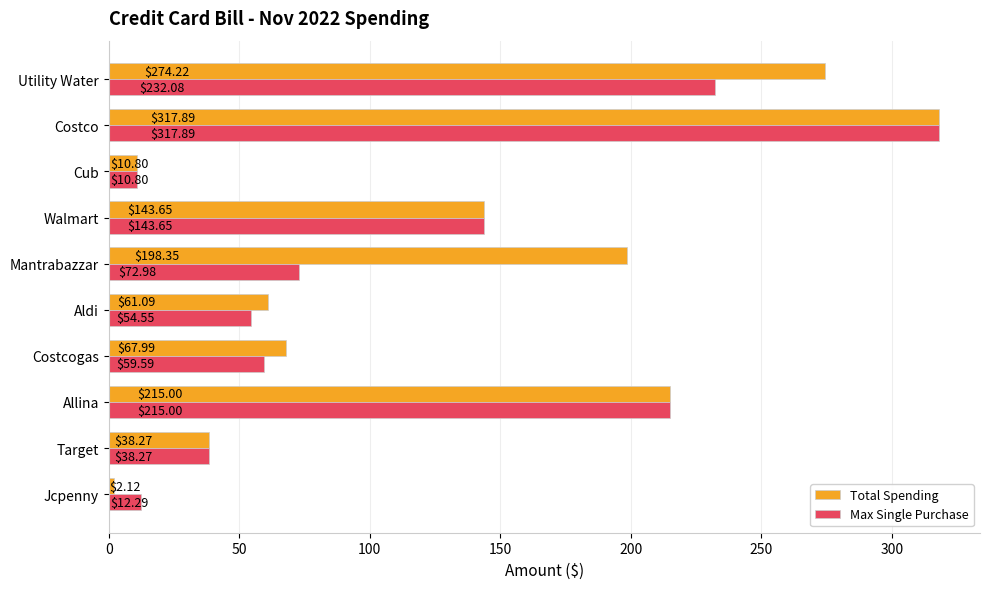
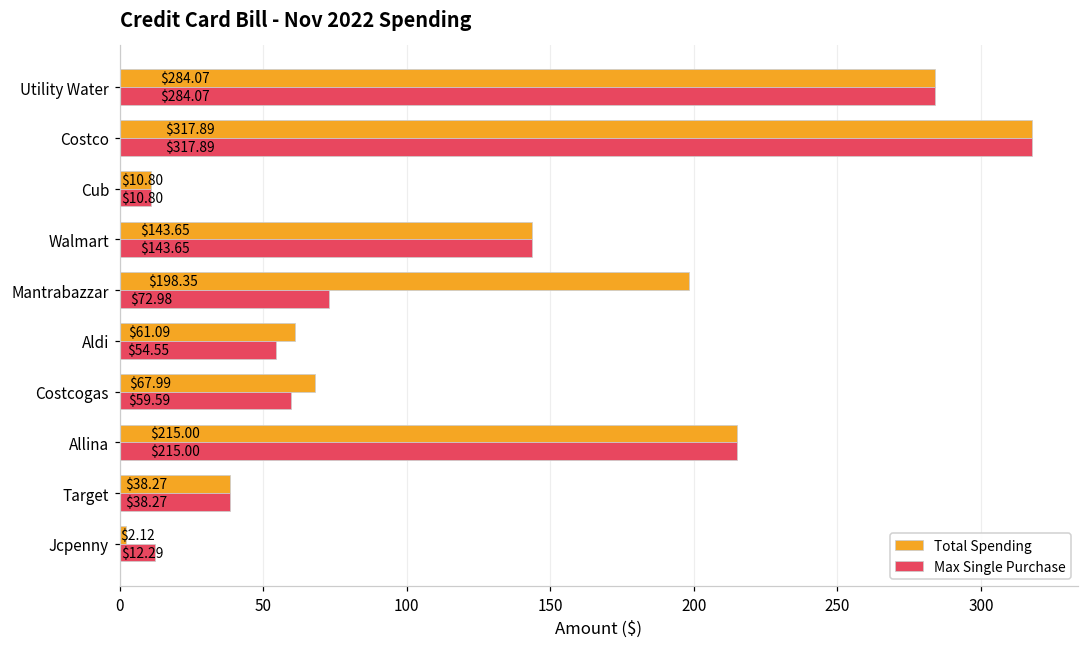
Total Spending, Utility Water: $274.22 -> $284.07
Max Single Purchase, Utility Water: $232.08 -> $284.07
